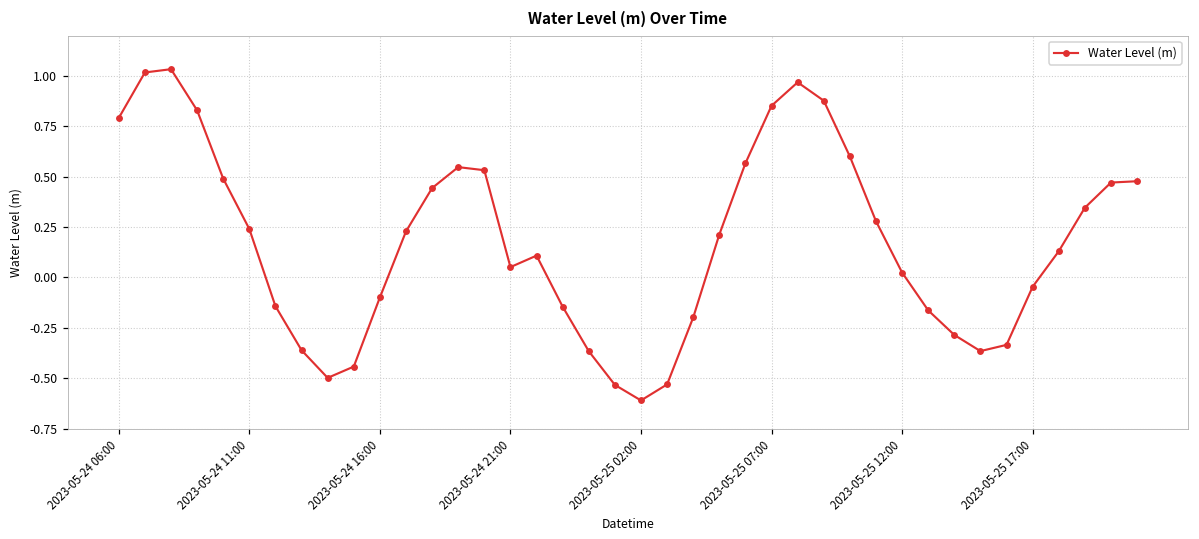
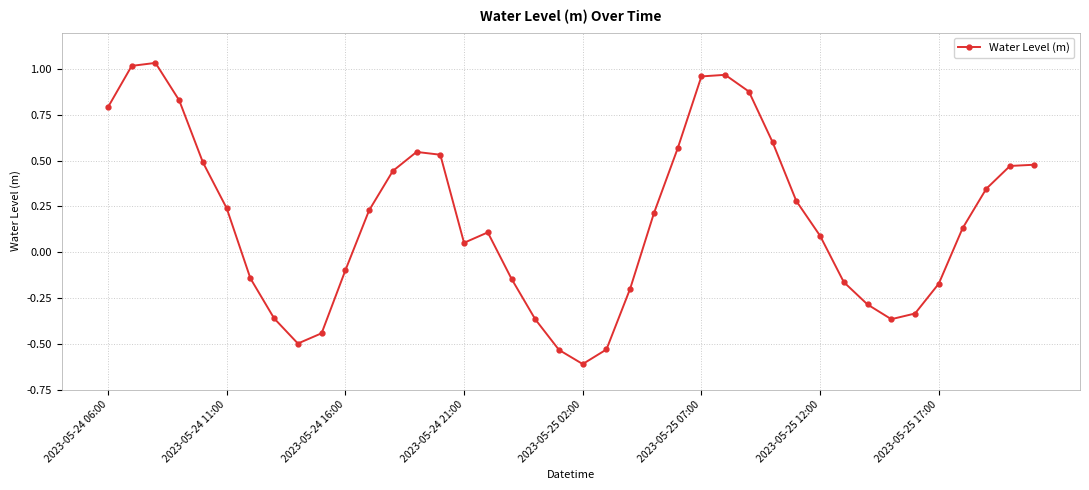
2023-05-25 07:00: 0.85 -> 0.96
2023-05-25 12:00: 0.02 -> 0.09
2023-05-25 17:00: -0.05 -> -0.17
